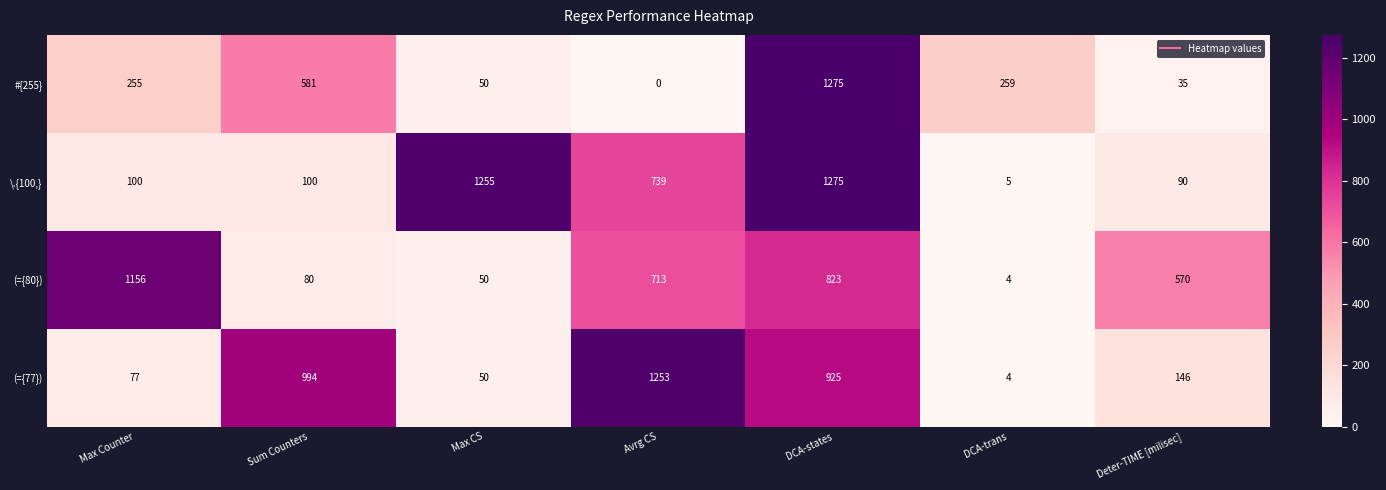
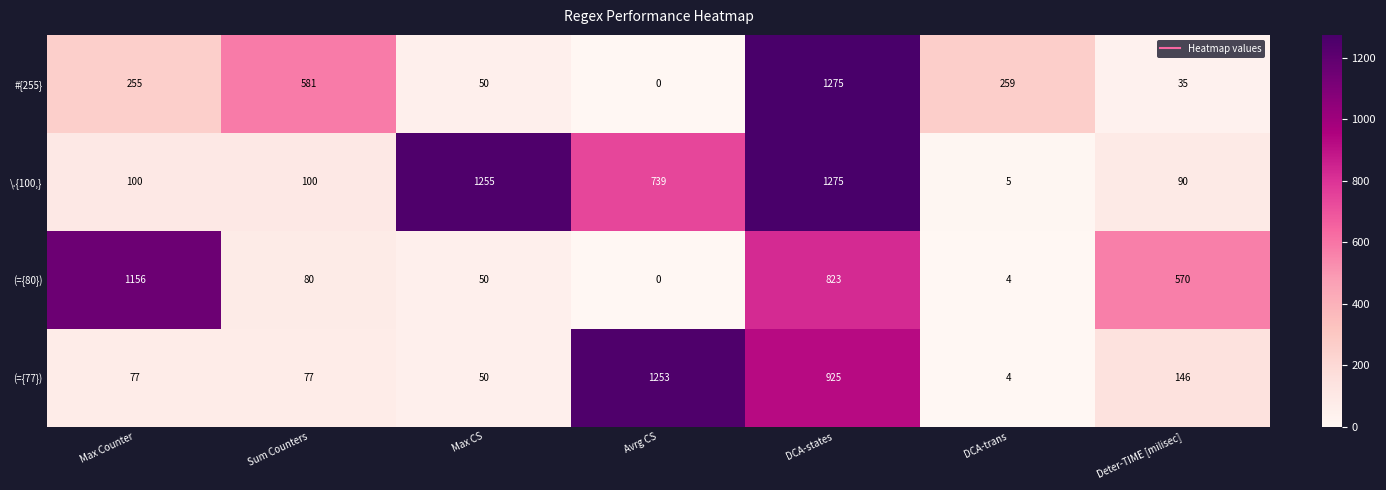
(={80}), Avrg CS: 713 -> 0
(={77}), Sum Counters: 994 -> 77
